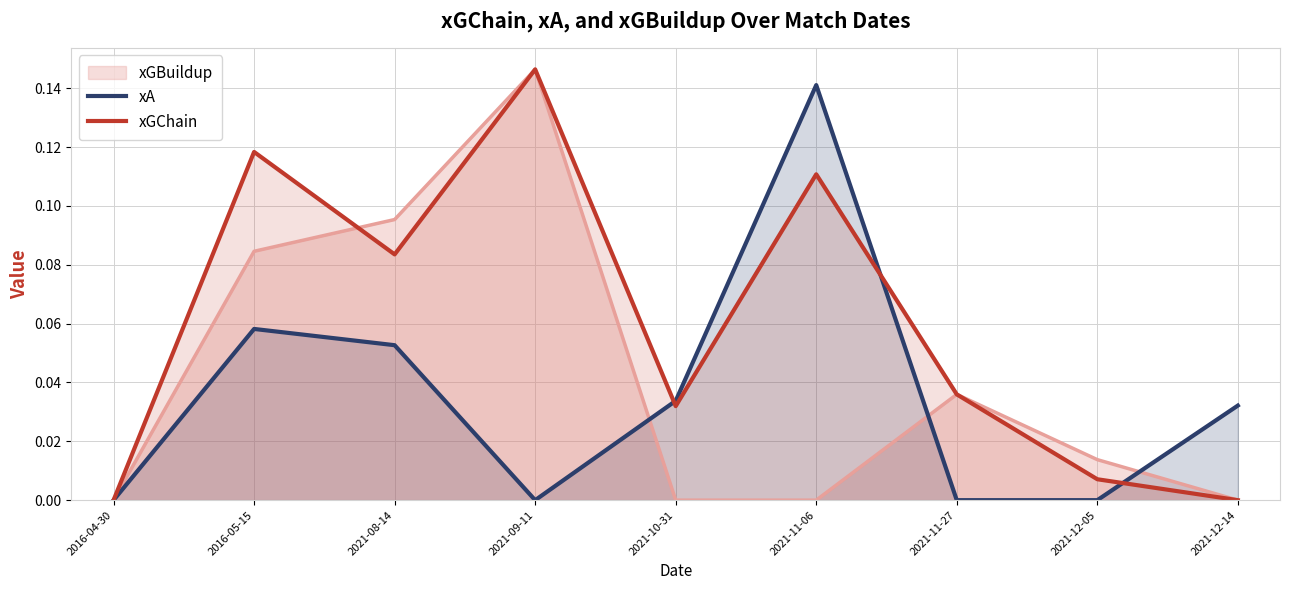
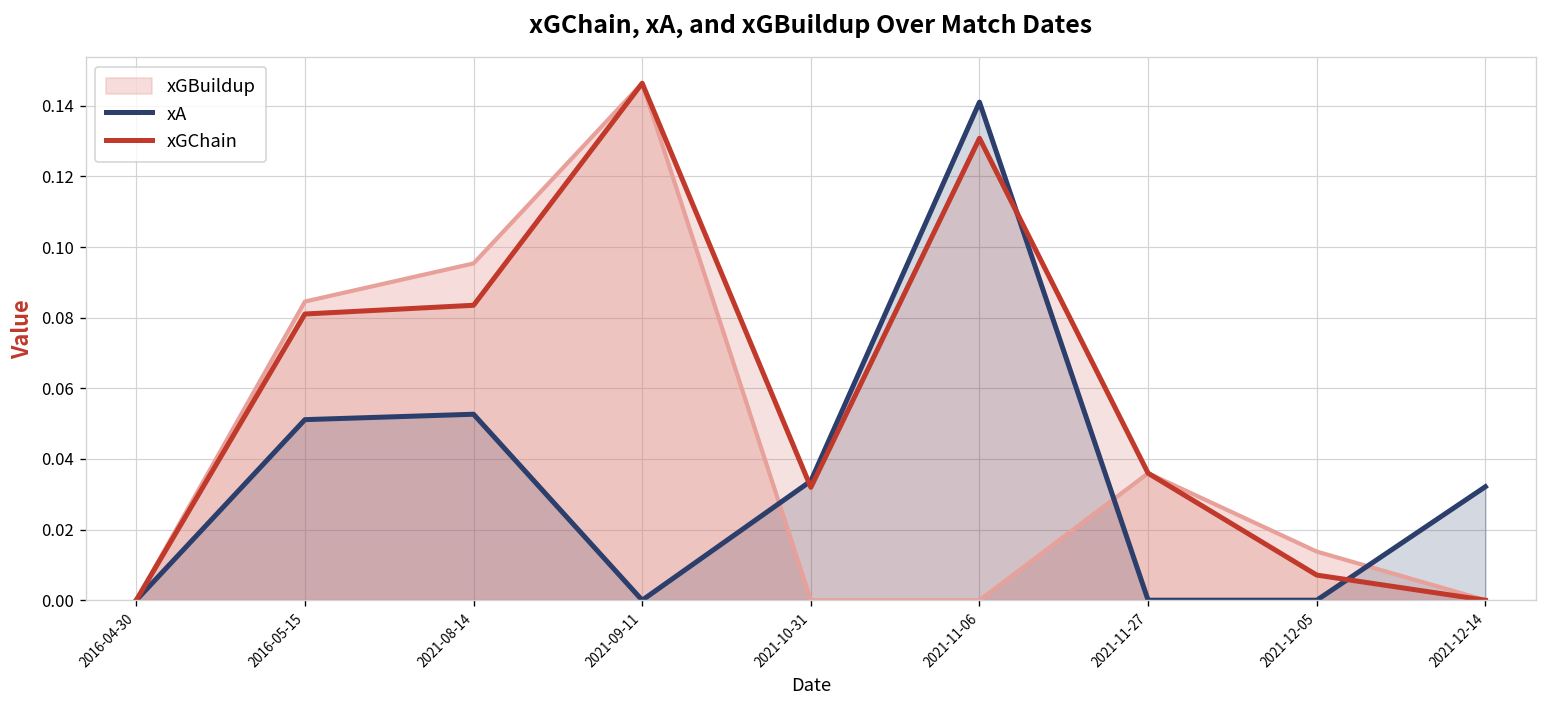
xA, 2016-05-15: 0.058 -> 0.051
xGChain, 2016-05-15: 0.118 -> 0.081
xGChain, 2021-11-06: 0.111 -> 0.131
